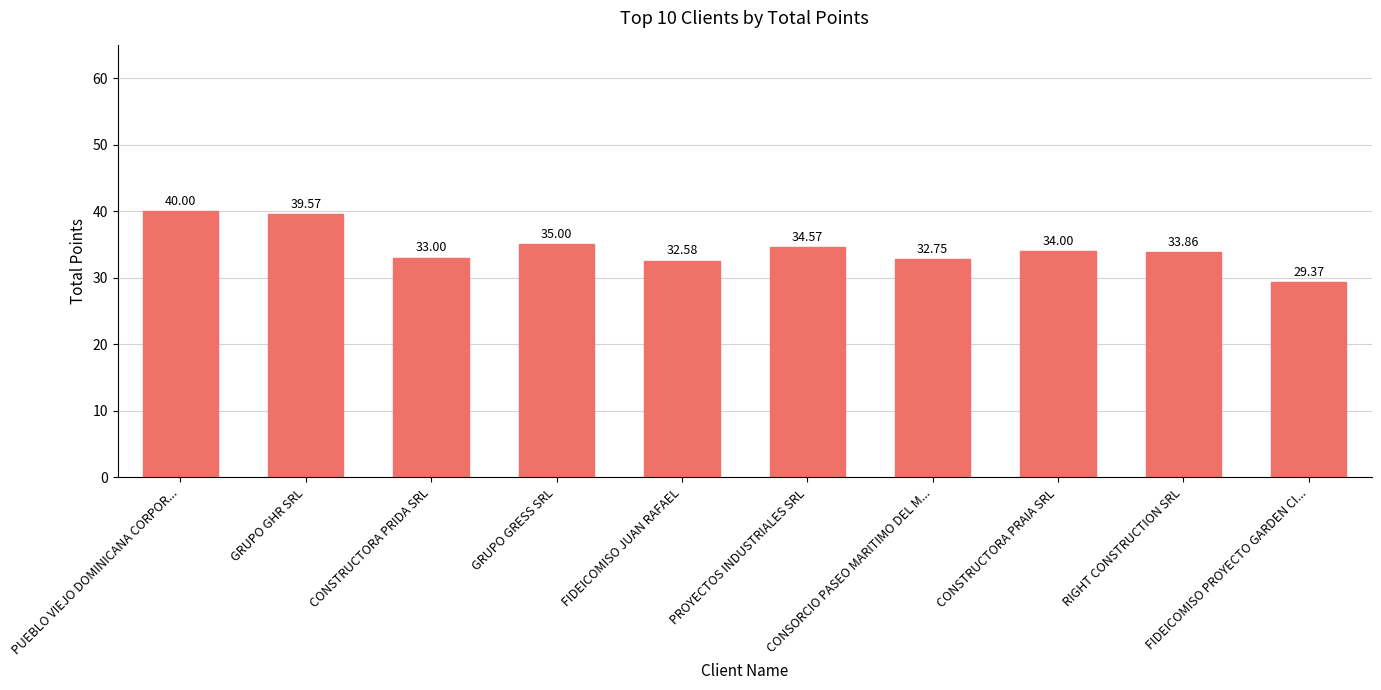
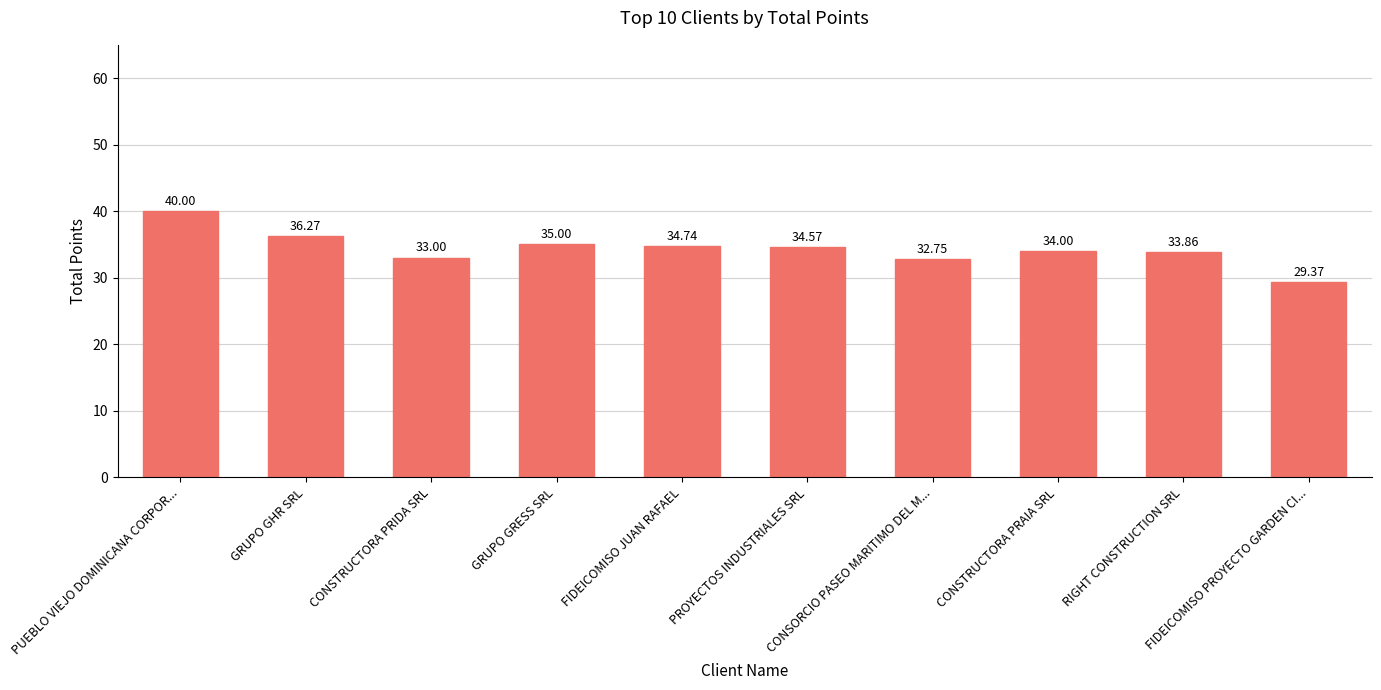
GRUPO GHR SRL: 39.57 -> 36.27
FIDEICOMISO JUAN RAFAEL: 32.58 -> 34.74
